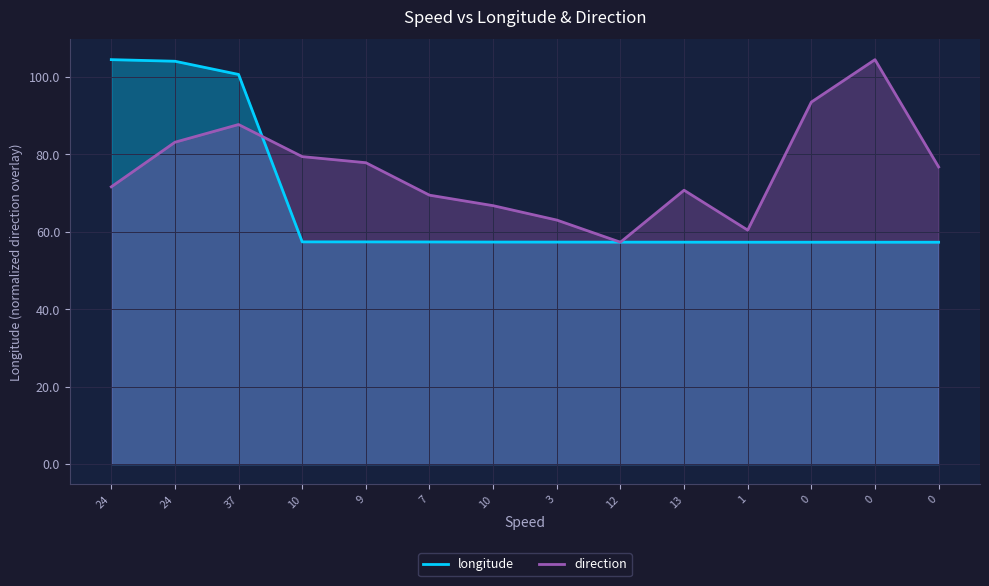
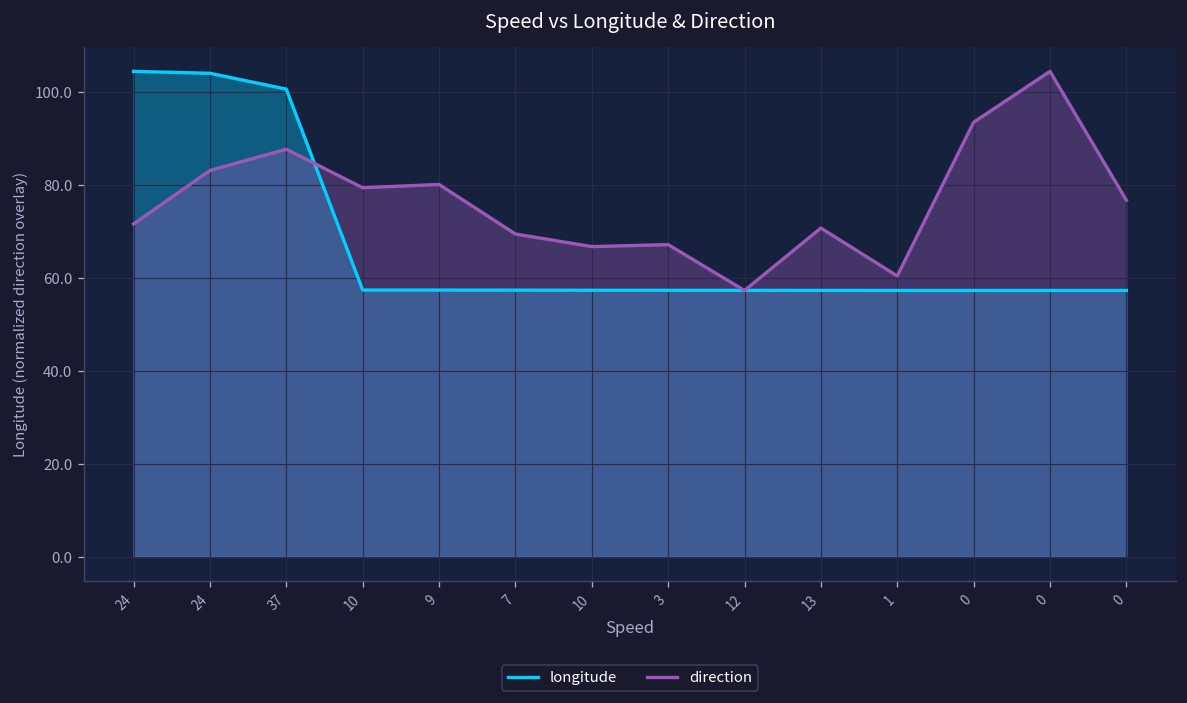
direction, 9: 78 -> 80
direction, 3: 63 -> 67
